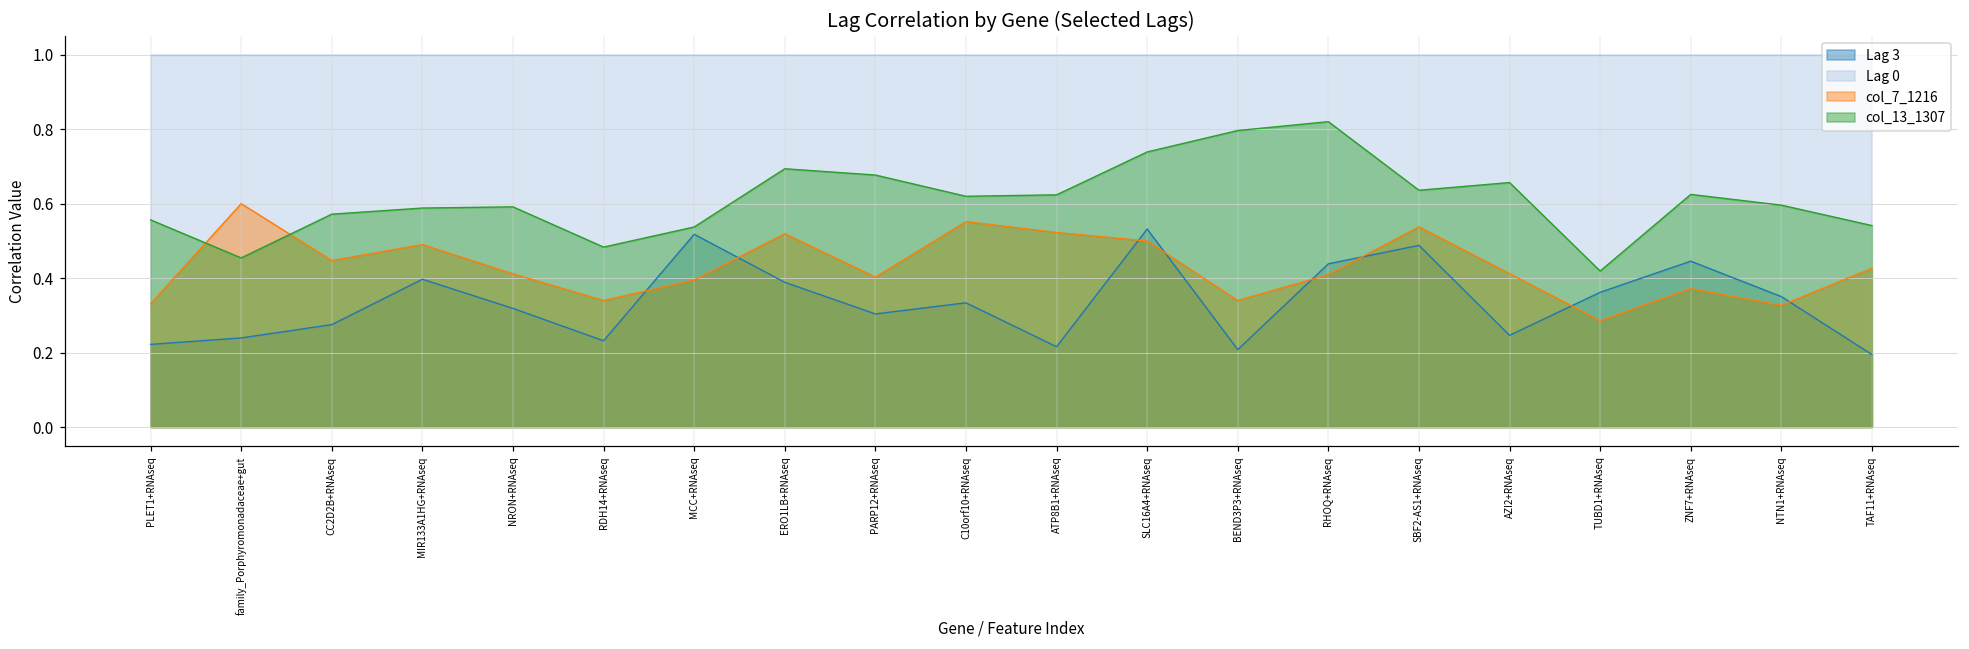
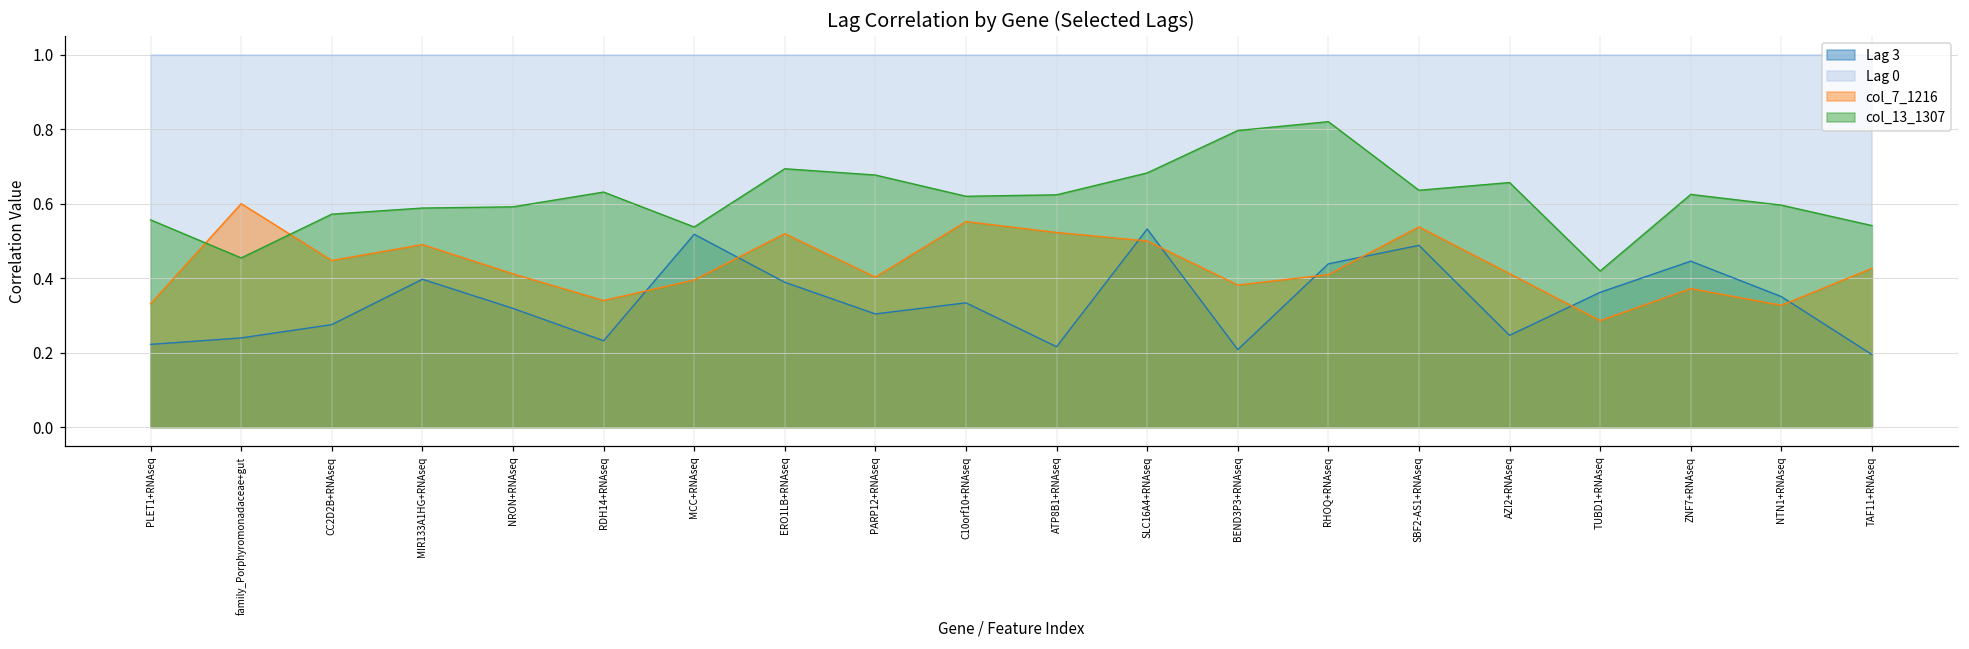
col_13_1307, RDH14+RNAseq: 0.48 -> 0.63
col_13_1307, SLC16A4+RNAseq: 0.74 -> 0.68
col_7_1216, BEND3P3+RNAseq: 0.34 -> 0.38
